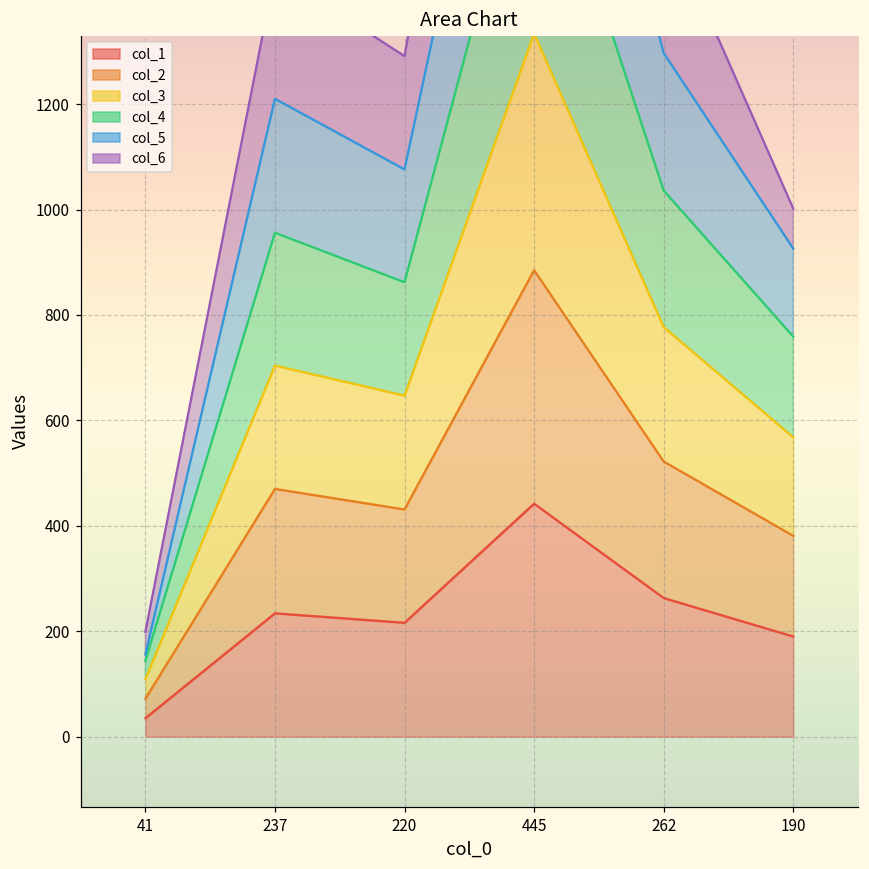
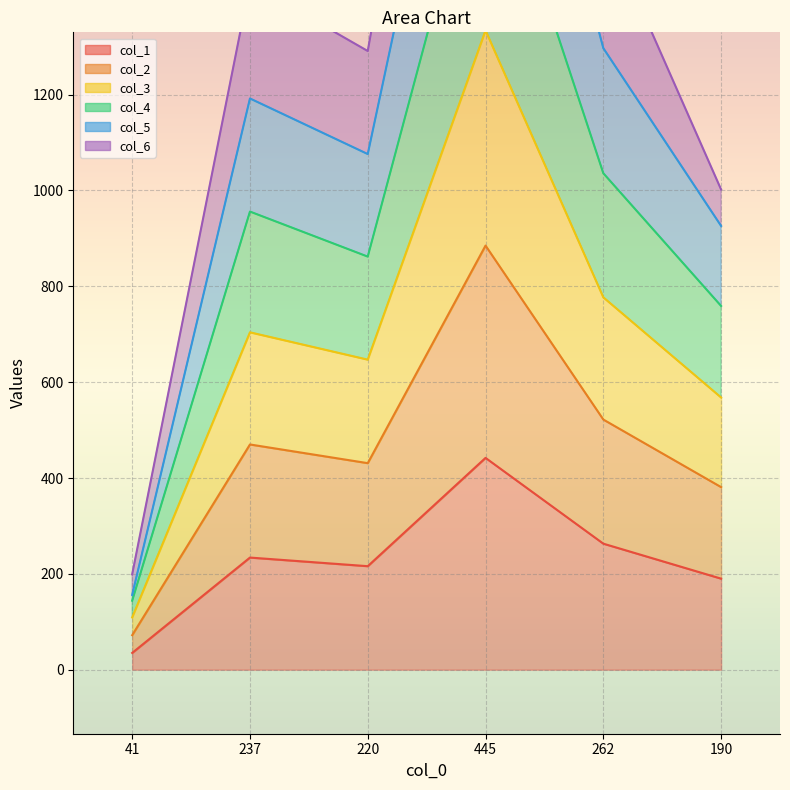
col_5, 237: 250 -> 240
